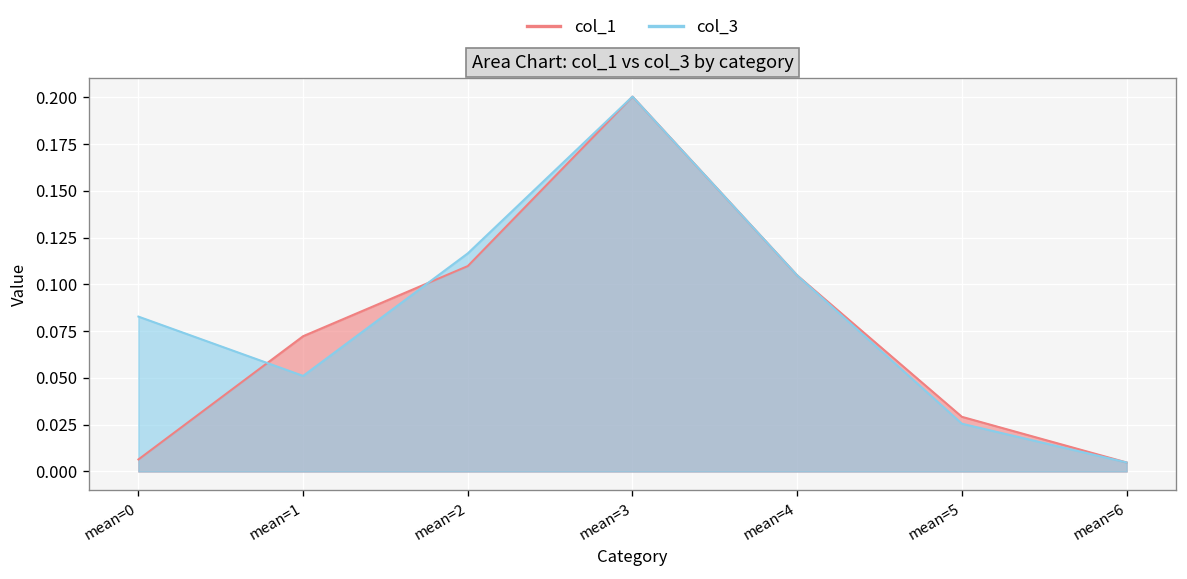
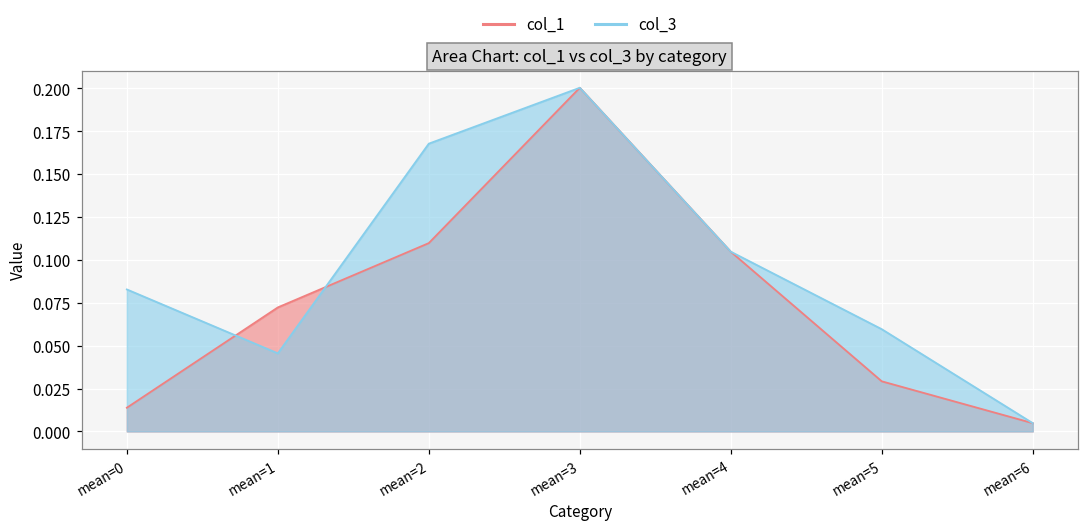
col_1, mean=0: 0.006 -> 0.014
col_3, mean=1: 0.051 -> 0.046
col_3, mean=2: 0.117 -> 0.168
col_3, mean=5: 0.026 -> 0.060
